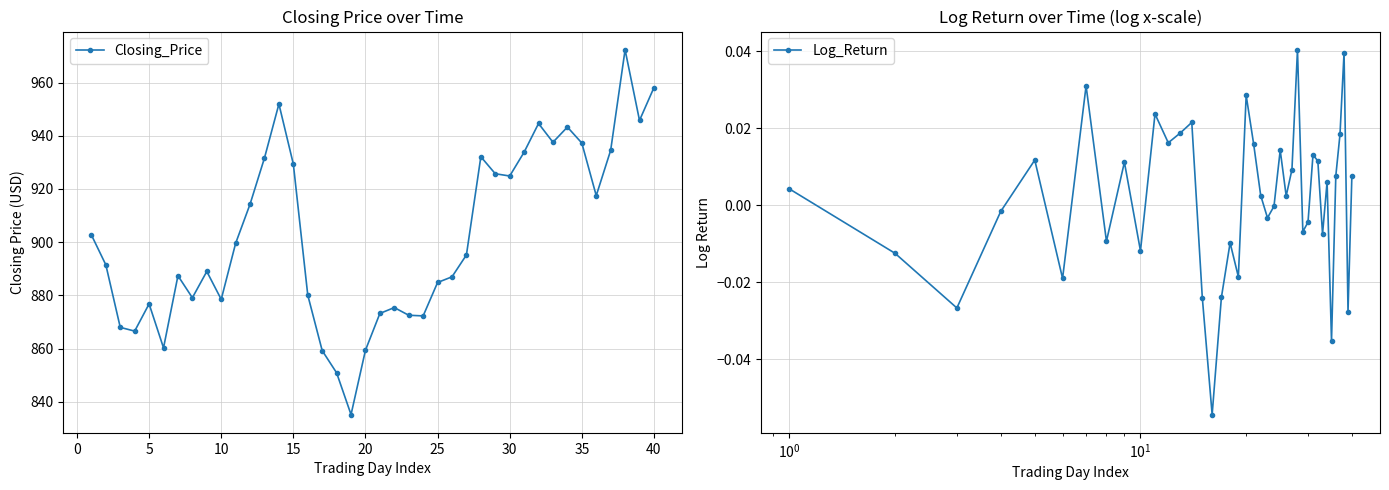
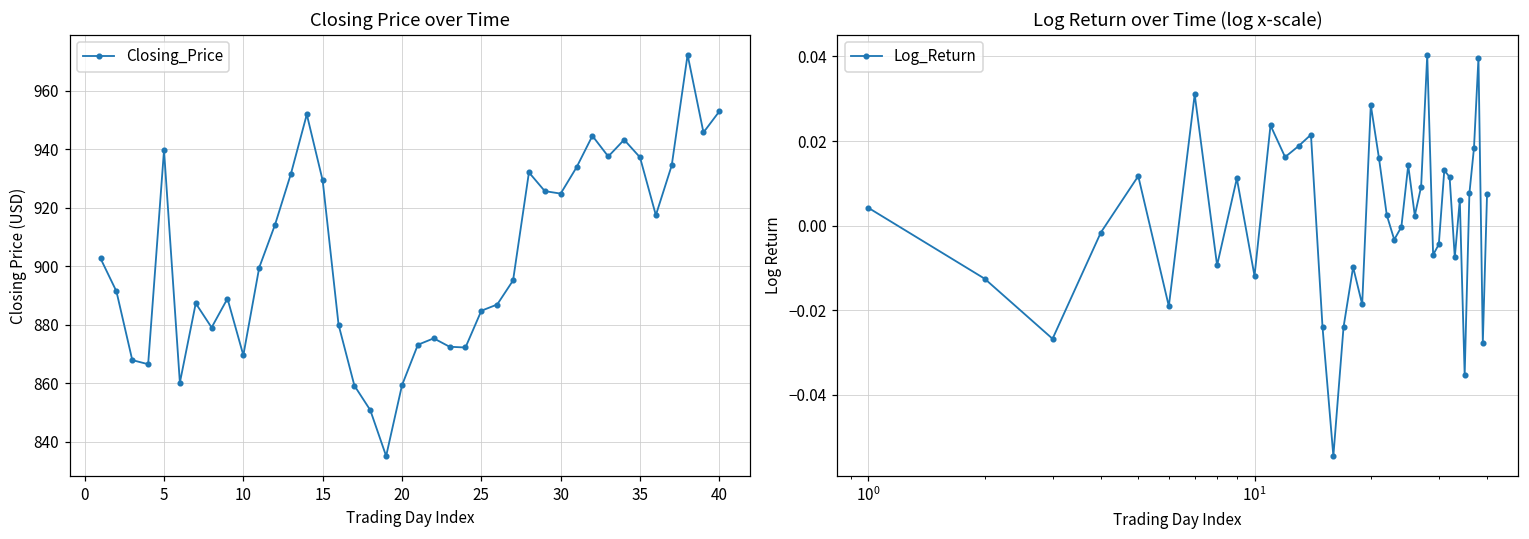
Closing Price over Time, 5: 877 -> 940
Closing Price over Time, 10: 879 -> 870
Closing Price over Time, 40: 958 -> 953
